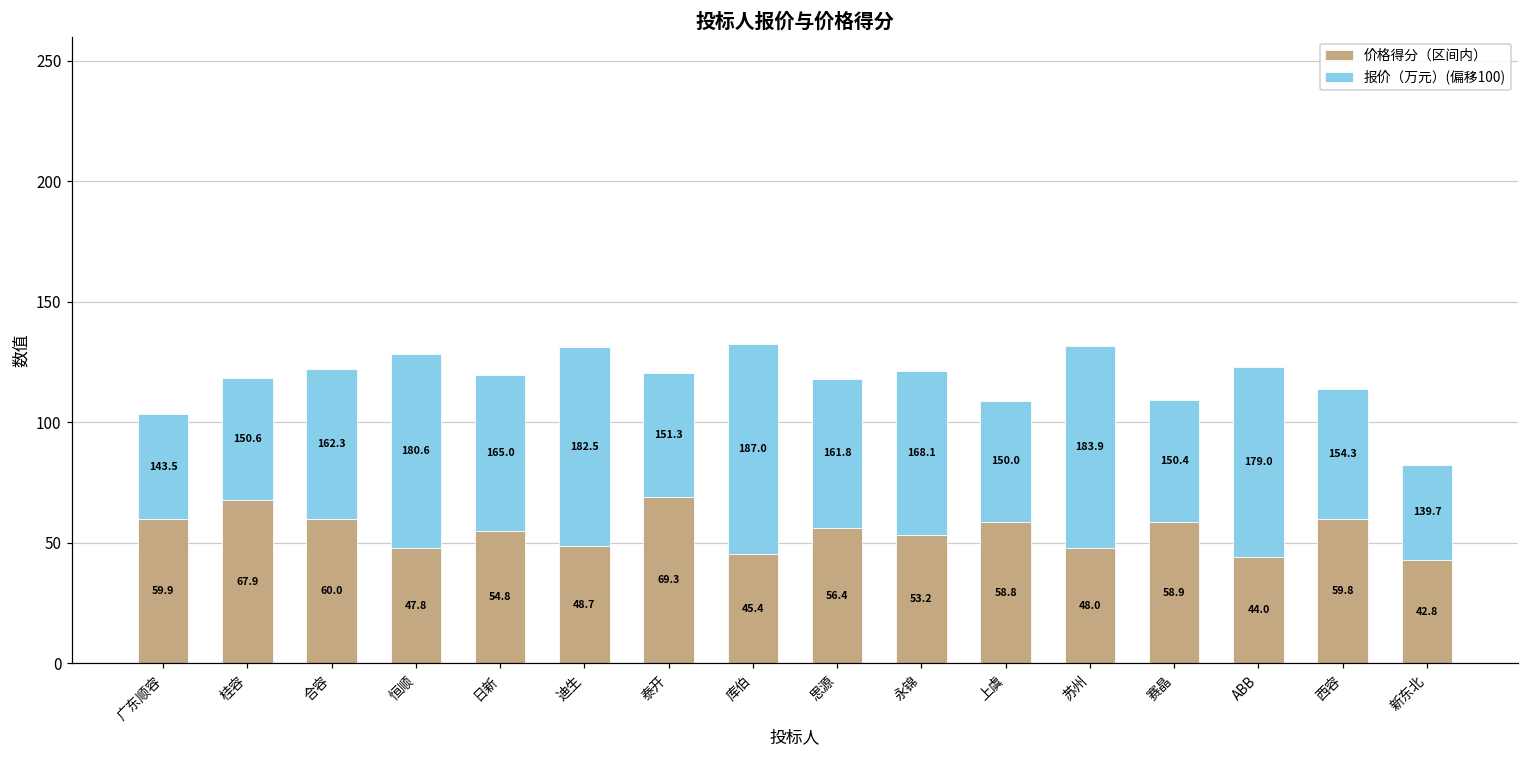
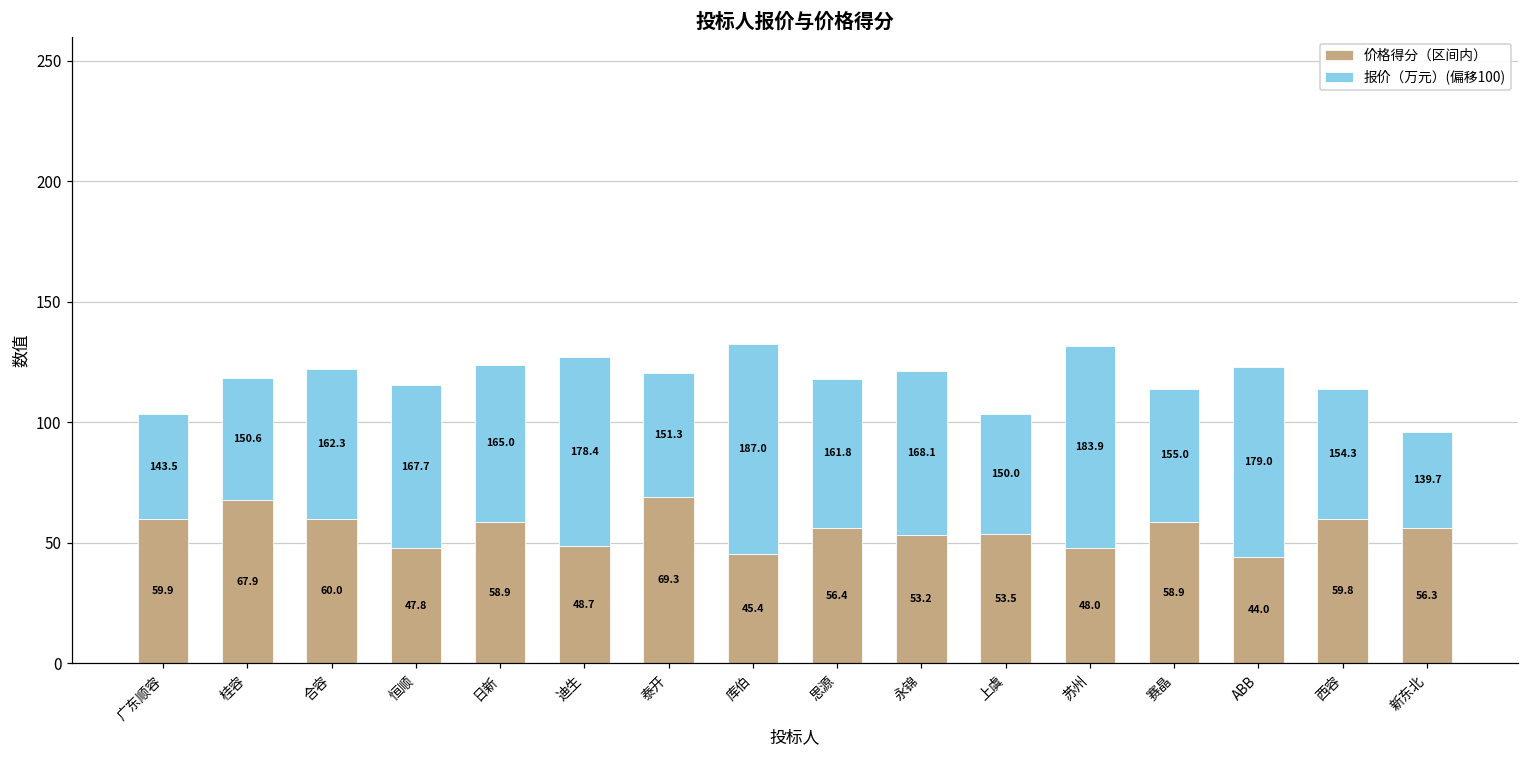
报价（万元）(偏移100), 恒顺: 180.6 -> 167.7
价格得分（区间内）, 日新: 54.8 -> 58.9
报价（万元）(偏移100), 迪生: 182.5 -> 178.4
价格得分（区间内）, 上虞: 58.8 -> 53.5
报价（万元）(偏移100), 赛晶: 150.4 -> 155.0
价格得分（区间内）, 新东北: 42.8 -> 56.3
